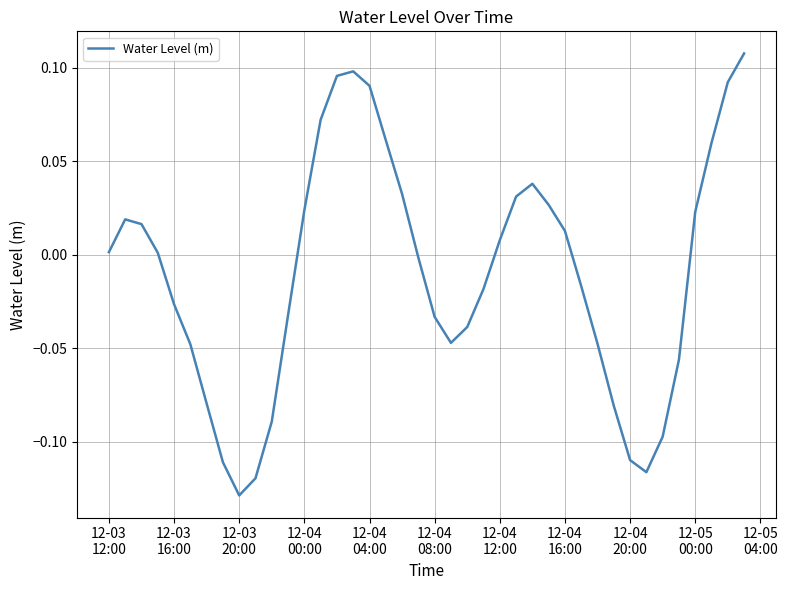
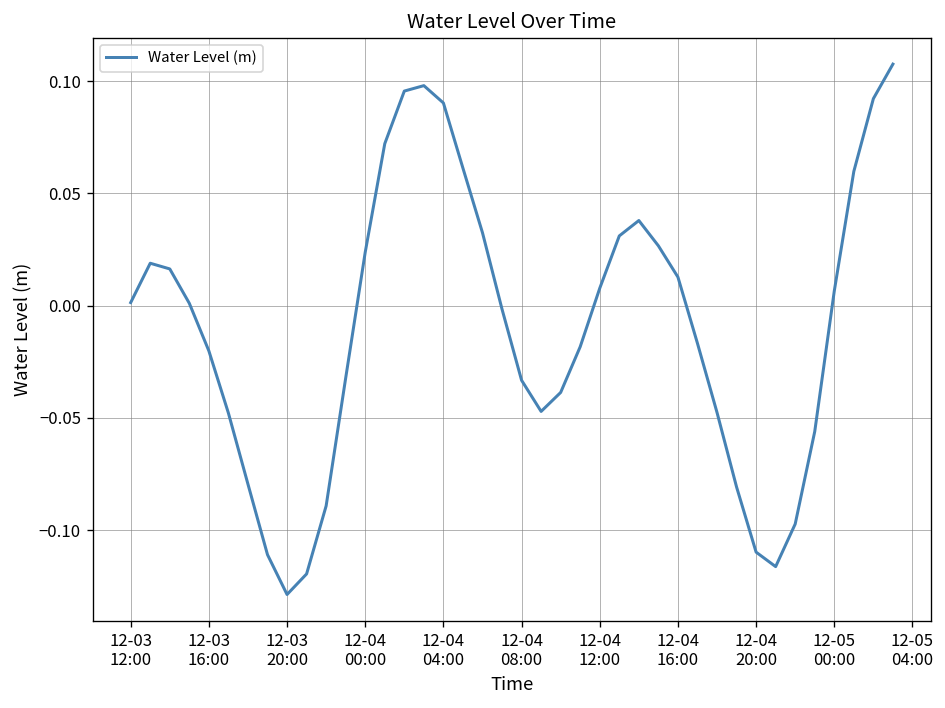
12-03 16:00: -0.026 -> -0.020
12-05 00:00: 0.023 -> 0.007
